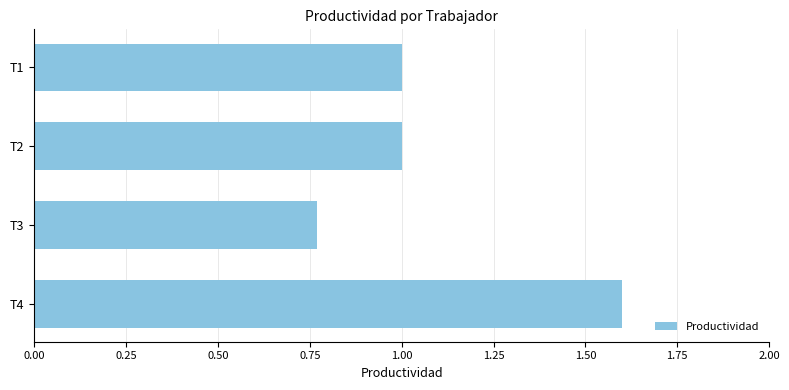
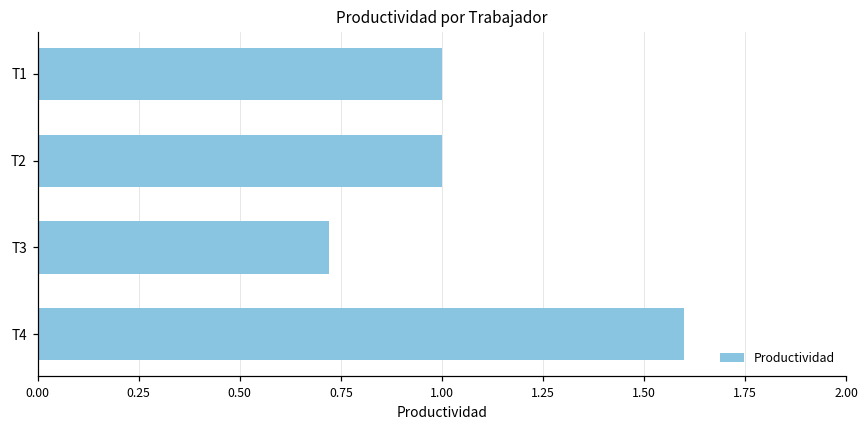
T3: 0.77 -> 0.72
